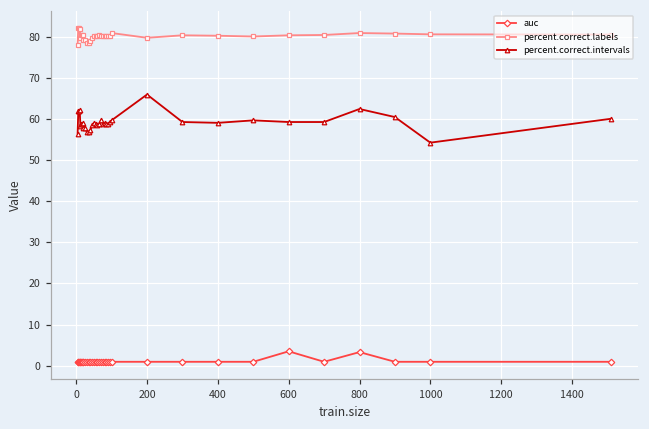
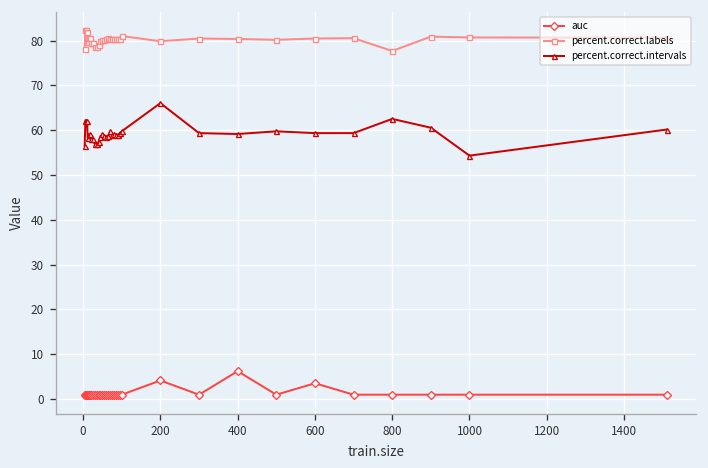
auc, 200: 1 -> 4
auc, 400: 1 -> 6
auc, 800: 3 -> 1
percent.correct.labels, 800: 81 -> 78
